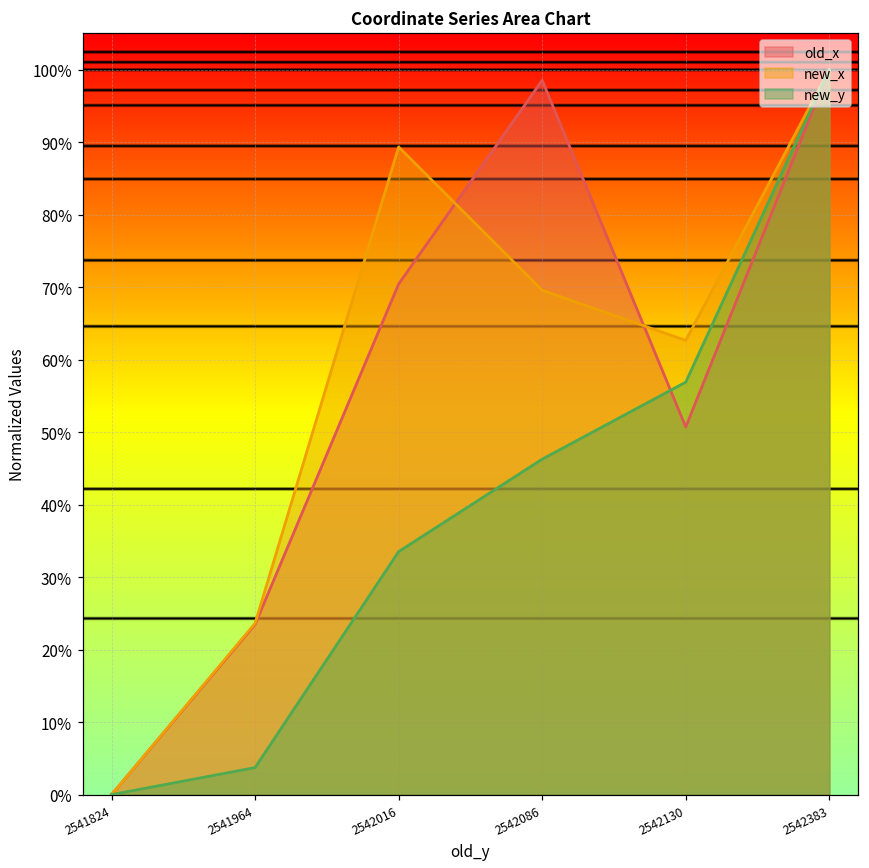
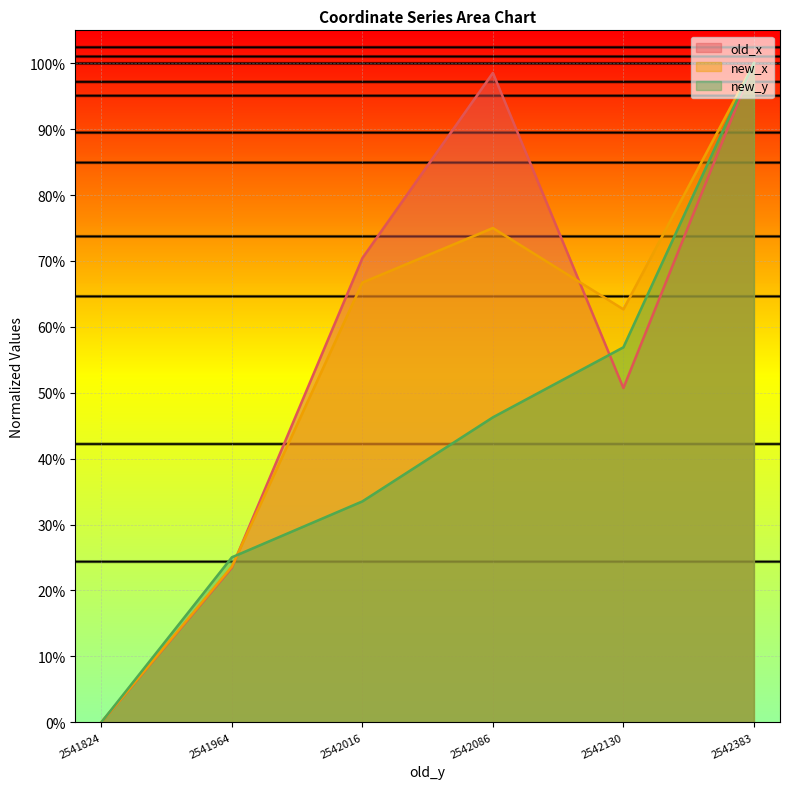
new_y, 2541964: 4% -> 25%
new_x, 2542016: 89% -> 67%
new_x, 2542086: 70% -> 75%
